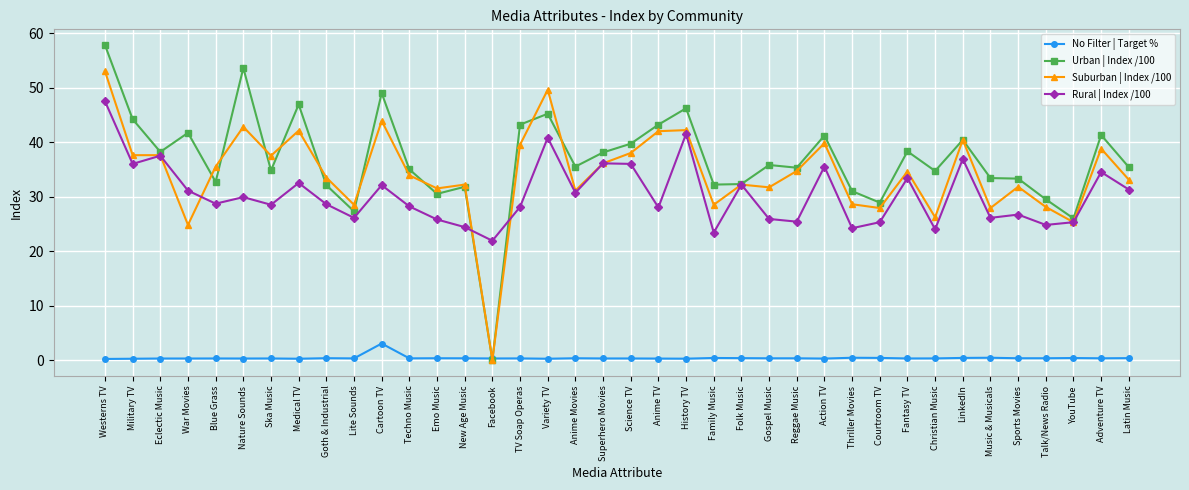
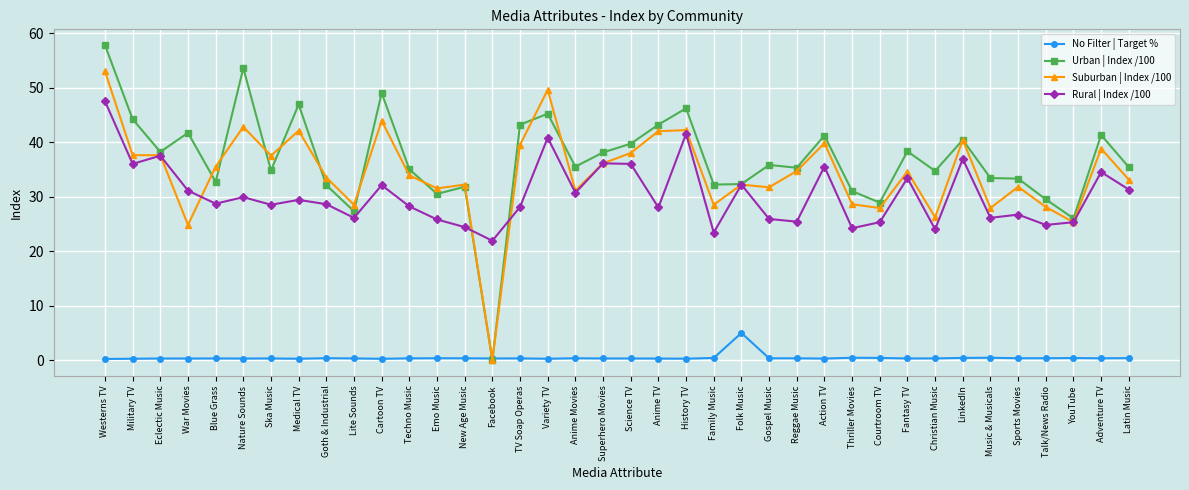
Rural | Index /100, Medical TV: 33 -> 29
No Filter | Target %, Cartoon TV: 3 -> 0
No Filter | Target %, Folk Music: 0 -> 5
